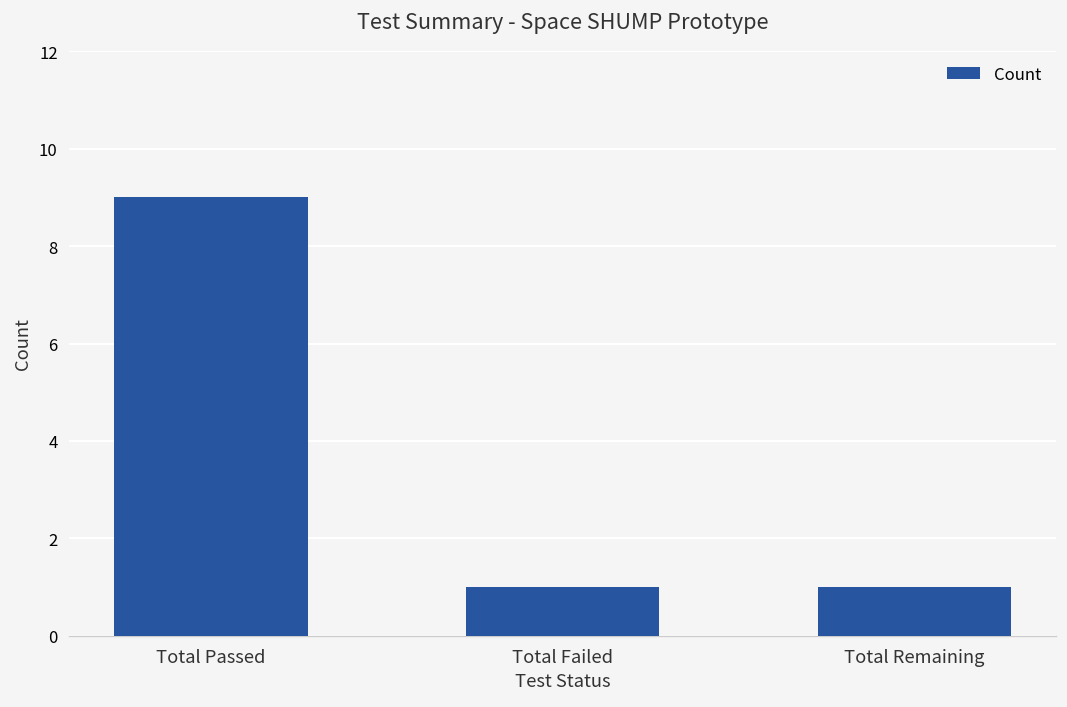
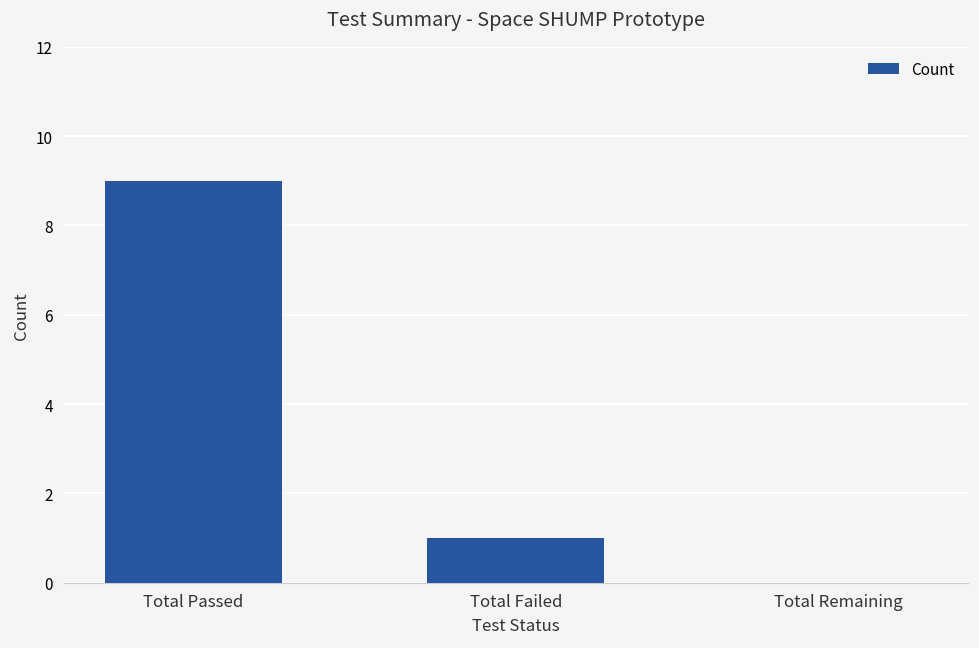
Total Remaining: 1 -> 0
